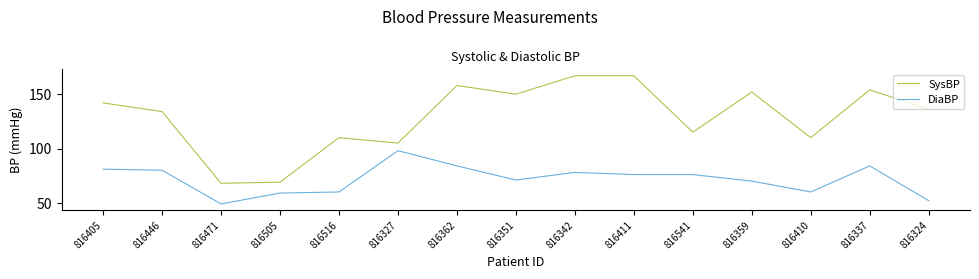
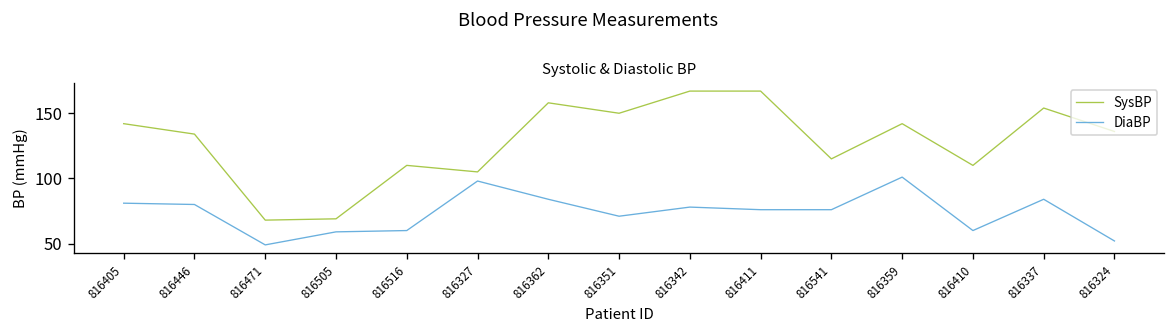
SysBP, 816359: 152 -> 142
DiaBP, 816359: 70 -> 101
